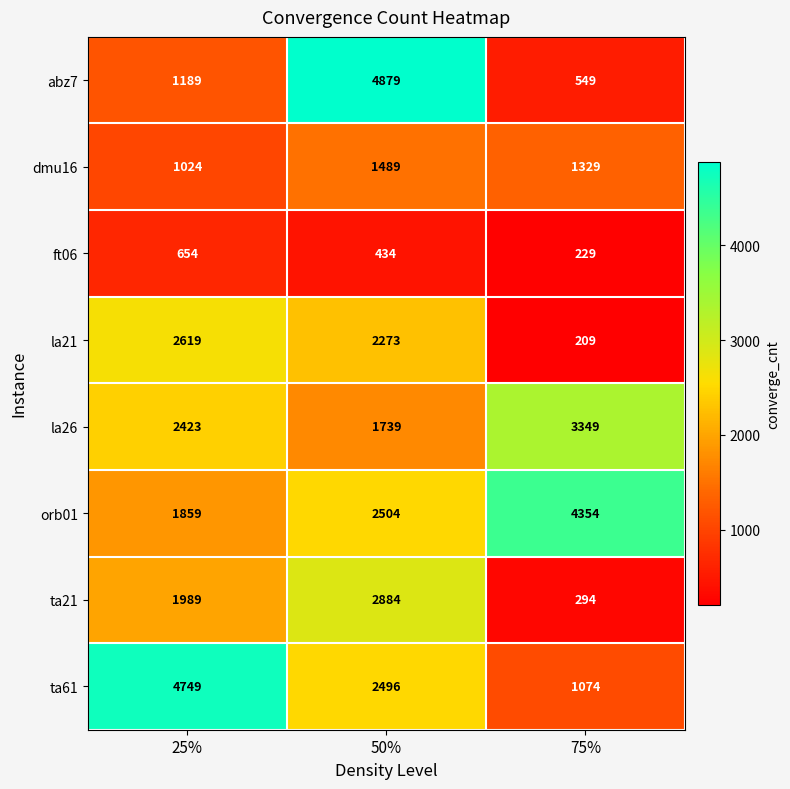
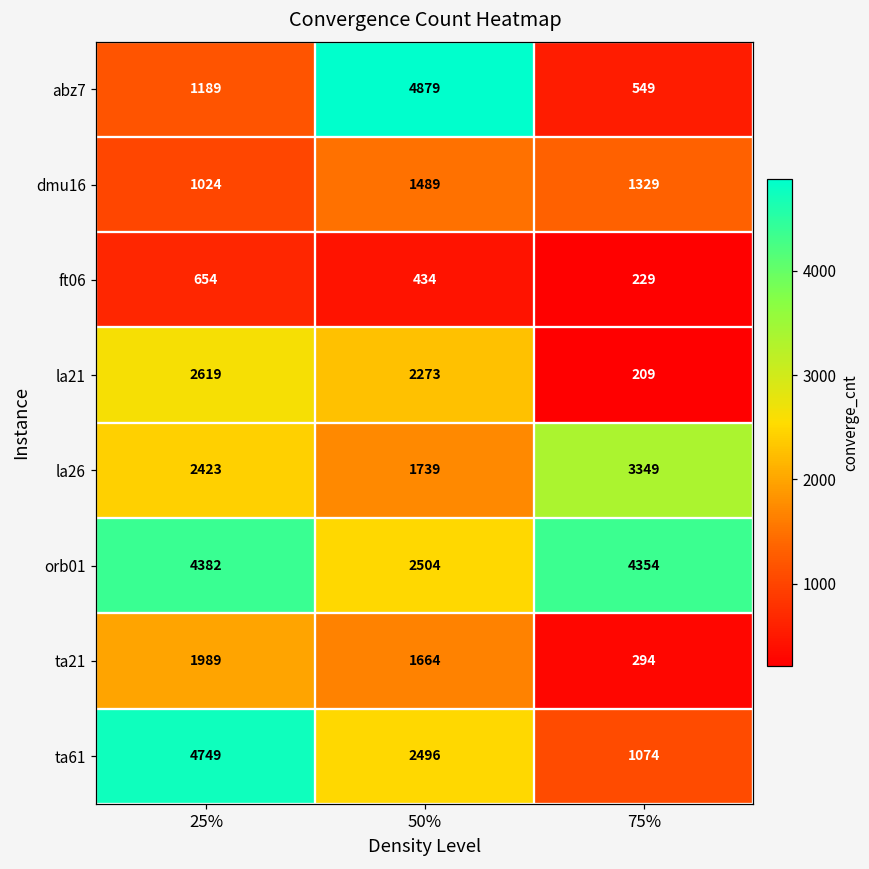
orb01, 25%: 1859 -> 4382
ta21, 50%: 2884 -> 1664
